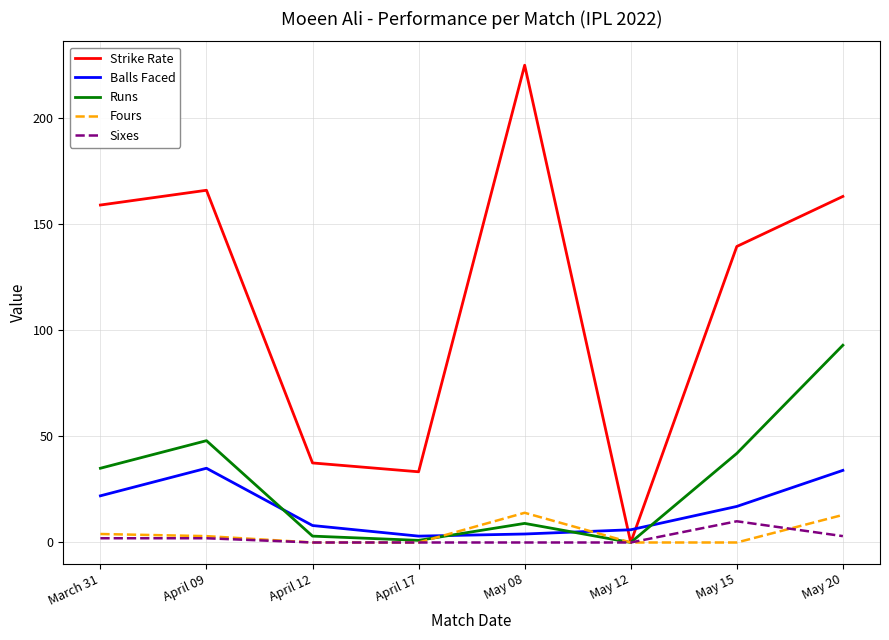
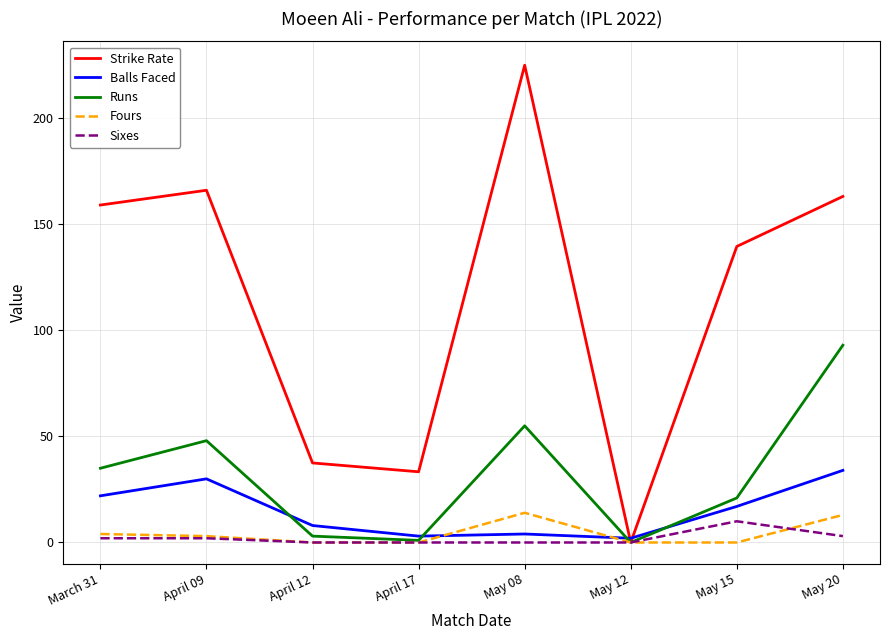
Balls Faced, April 09: 35 -> 30
Runs, May 08: 9 -> 55
Balls Faced, May 12: 6 -> 2
Runs, May 15: 42 -> 21
